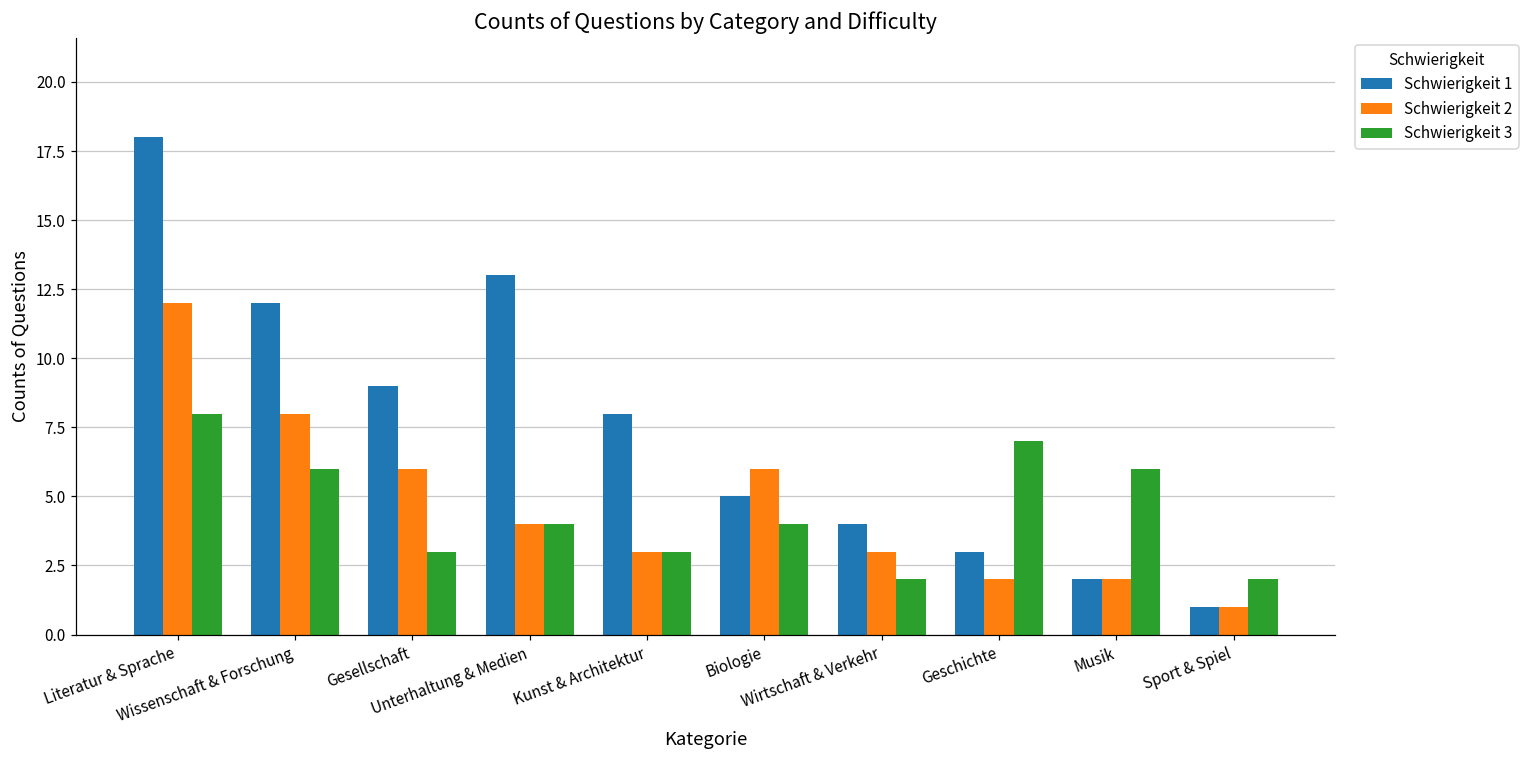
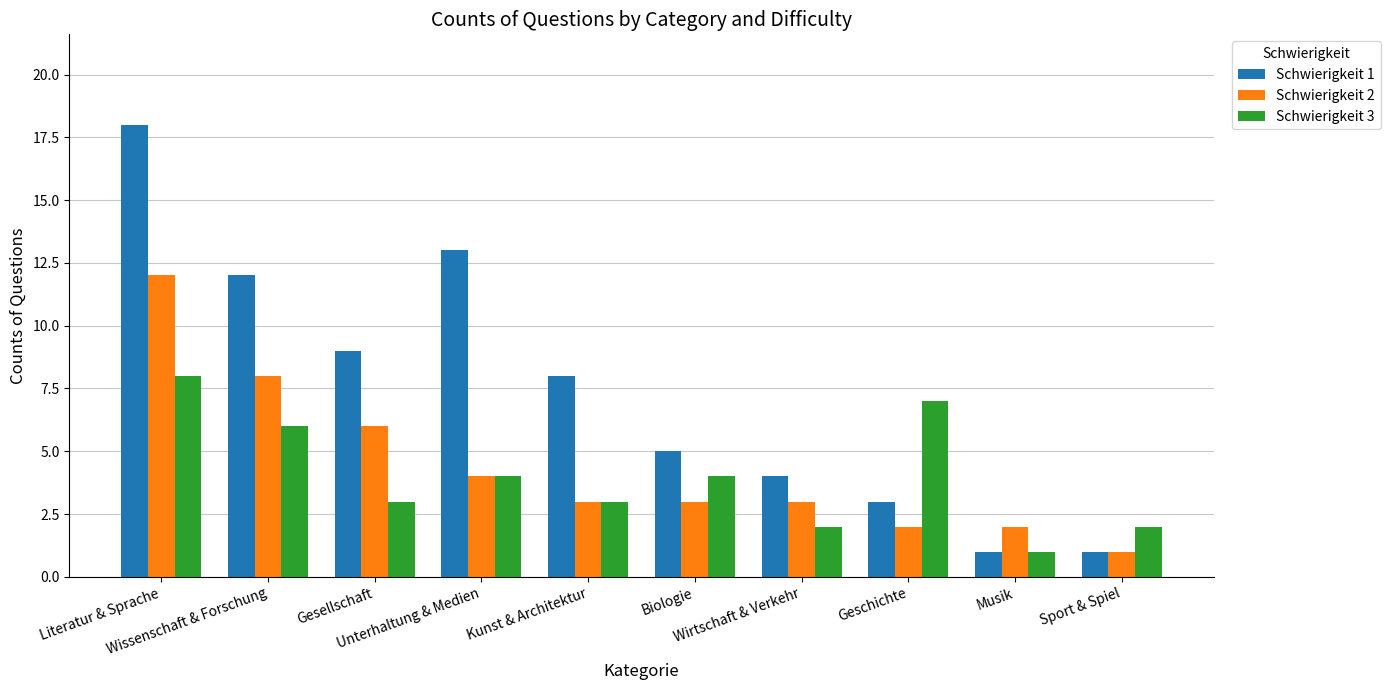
Schwierigkeit 2, Biologie: 6 -> 3
Schwierigkeit 1, Musik: 2 -> 1
Schwierigkeit 3, Musik: 6 -> 1
